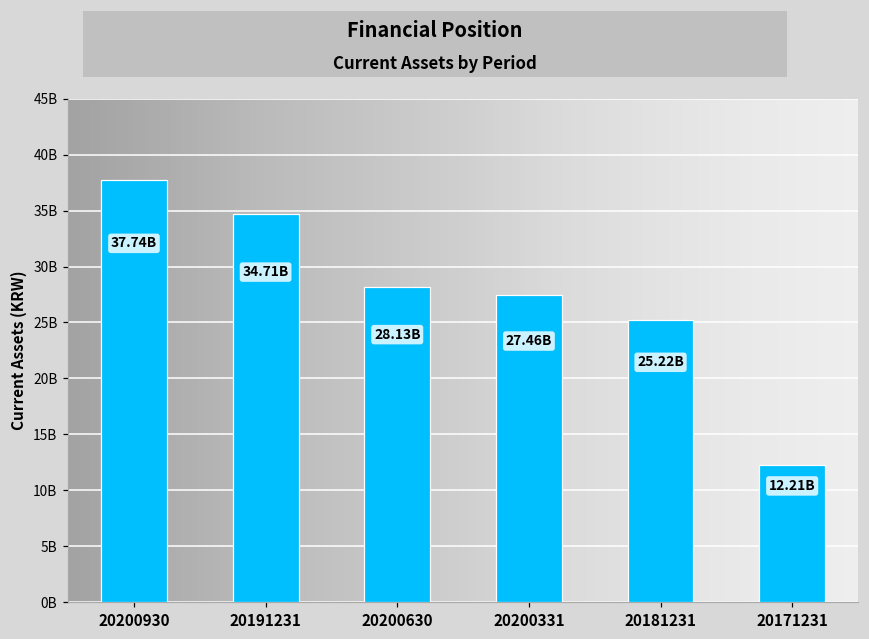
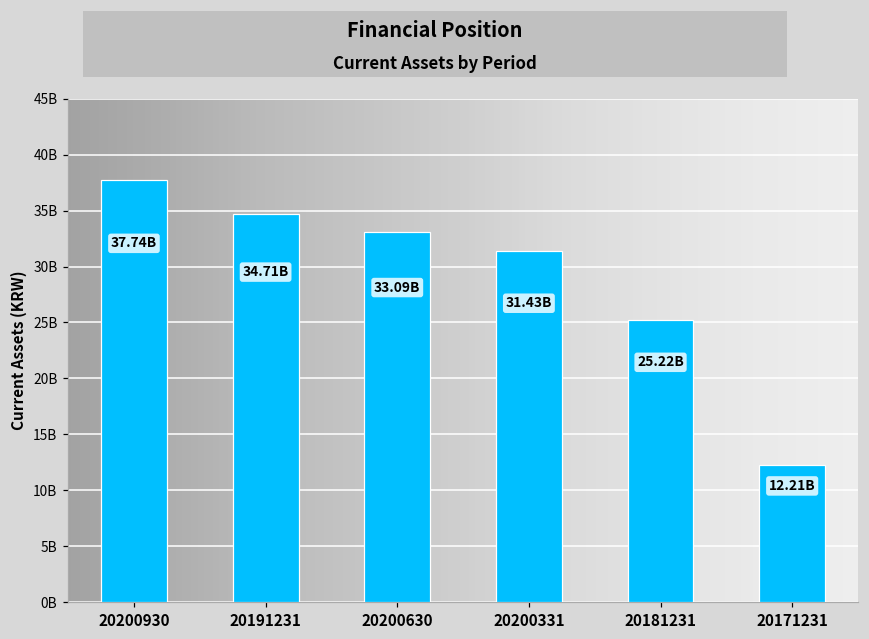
20200630: 28.13B -> 33.09B
20200331: 27.46B -> 31.43B
